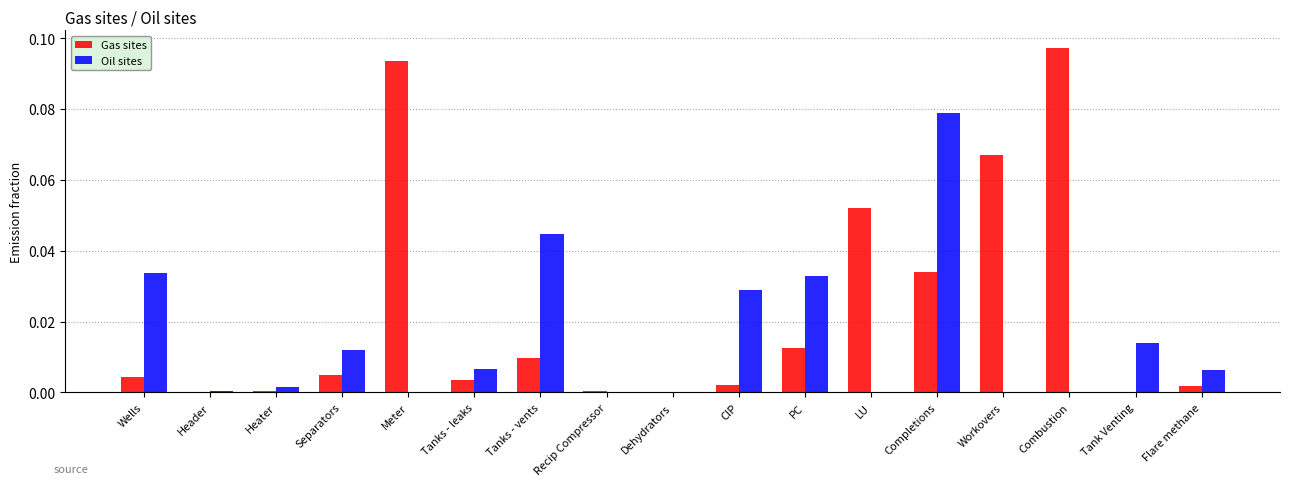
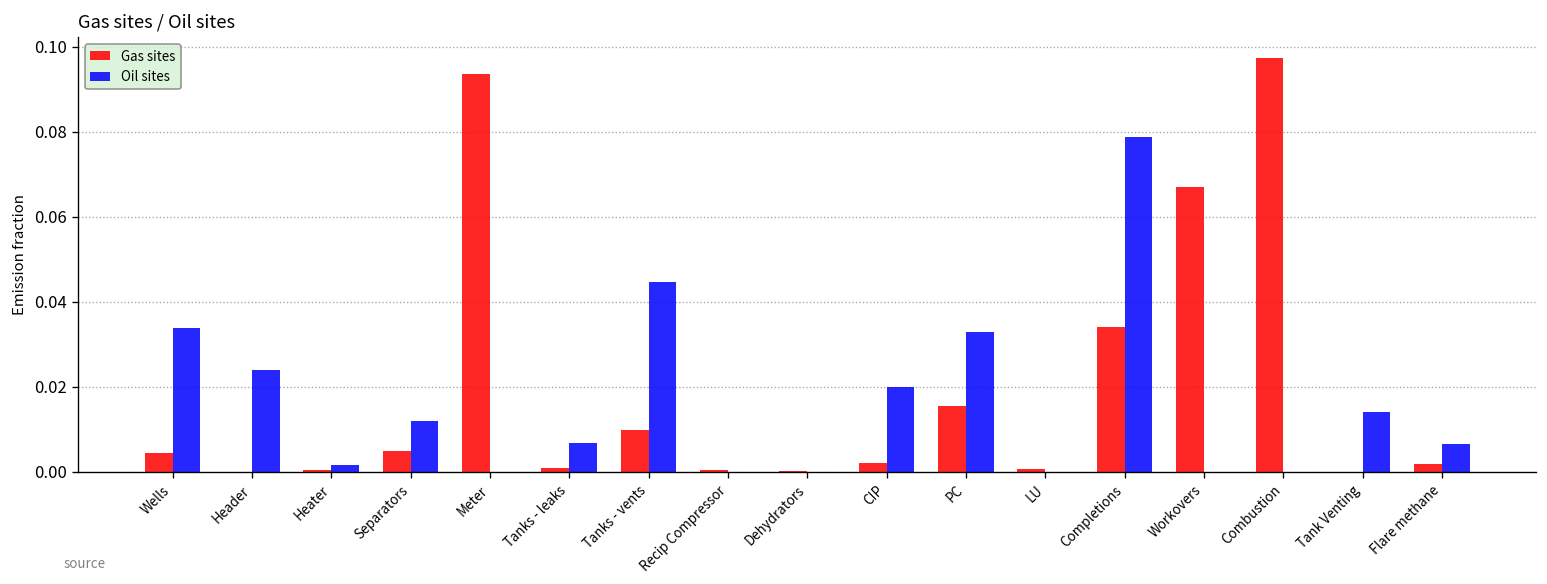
Oil sites, Header: 0.000 -> 0.024
Gas sites, Tanks - leaks: 0.003 -> 0.001
Oil sites, CIP: 0.029 -> 0.020
Gas sites, PC: 0.012 -> 0.016
Gas sites, LU: 0.052 -> 0.001
